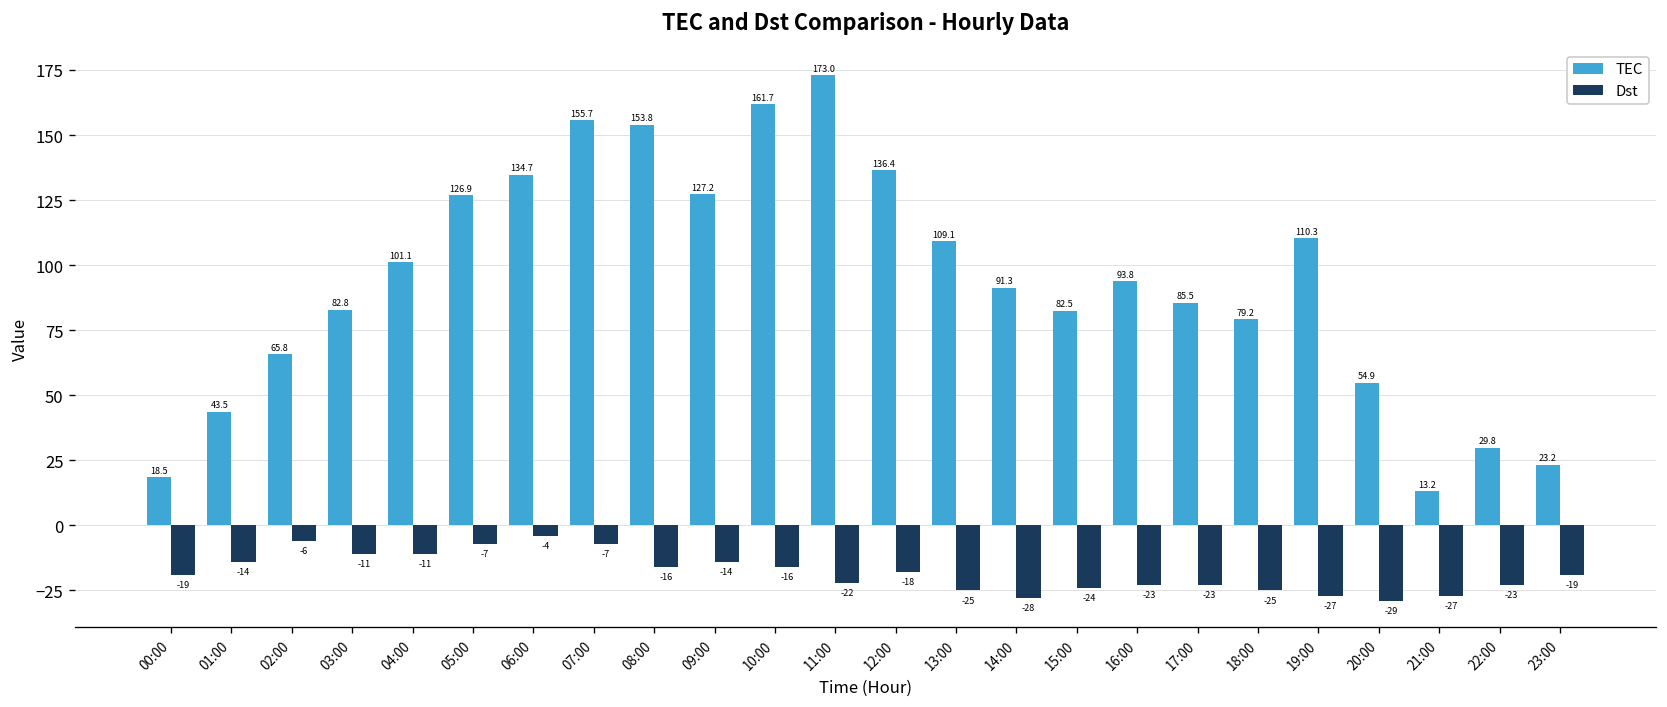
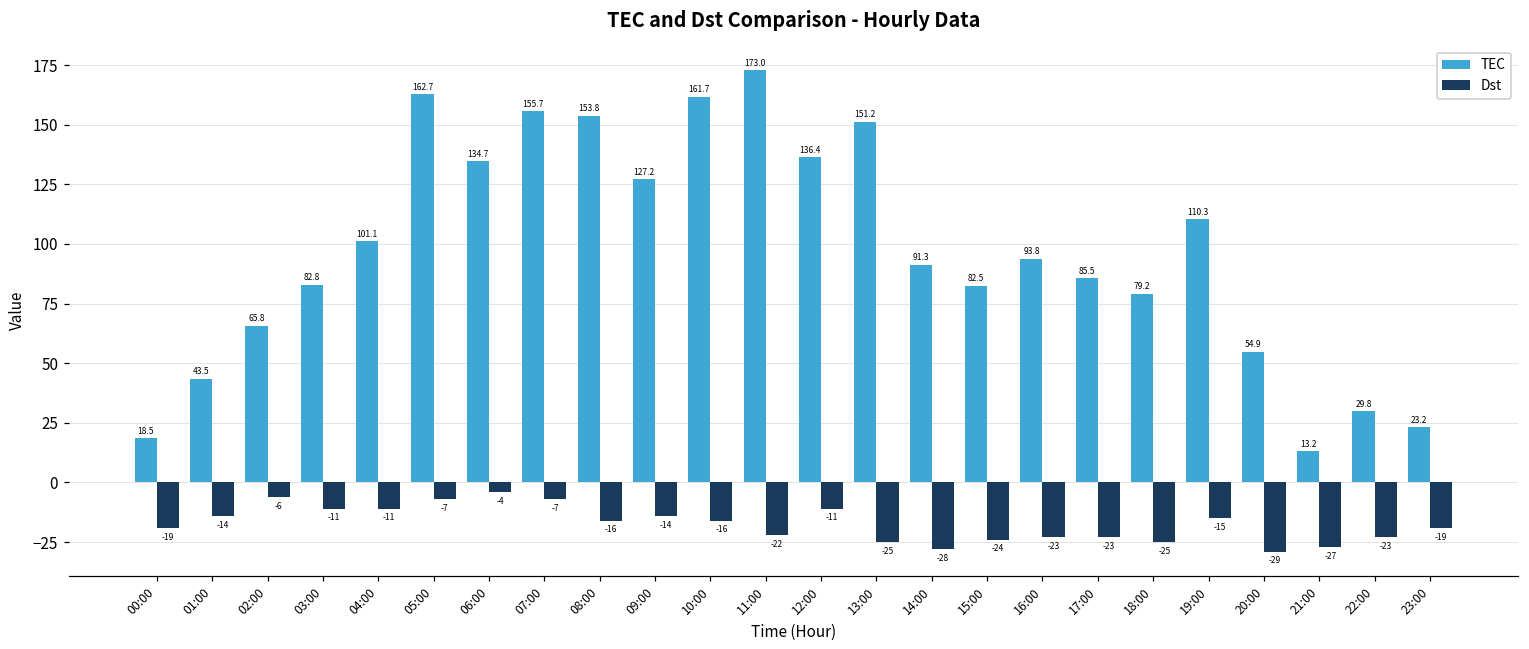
TEC, 05:00: 126.9 -> 162.7
Dst, 12:00: -18 -> -11
TEC, 13:00: 109.1 -> 151.2
Dst, 19:00: -27 -> -15
